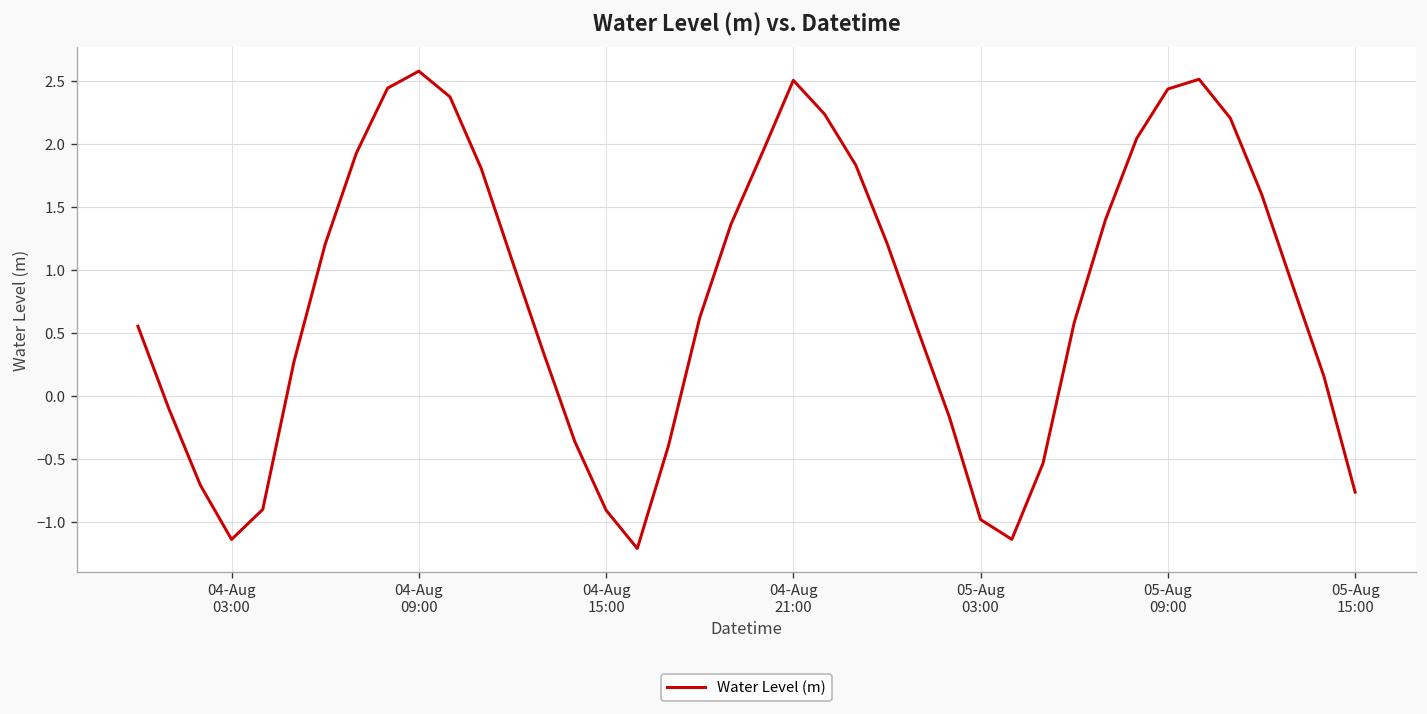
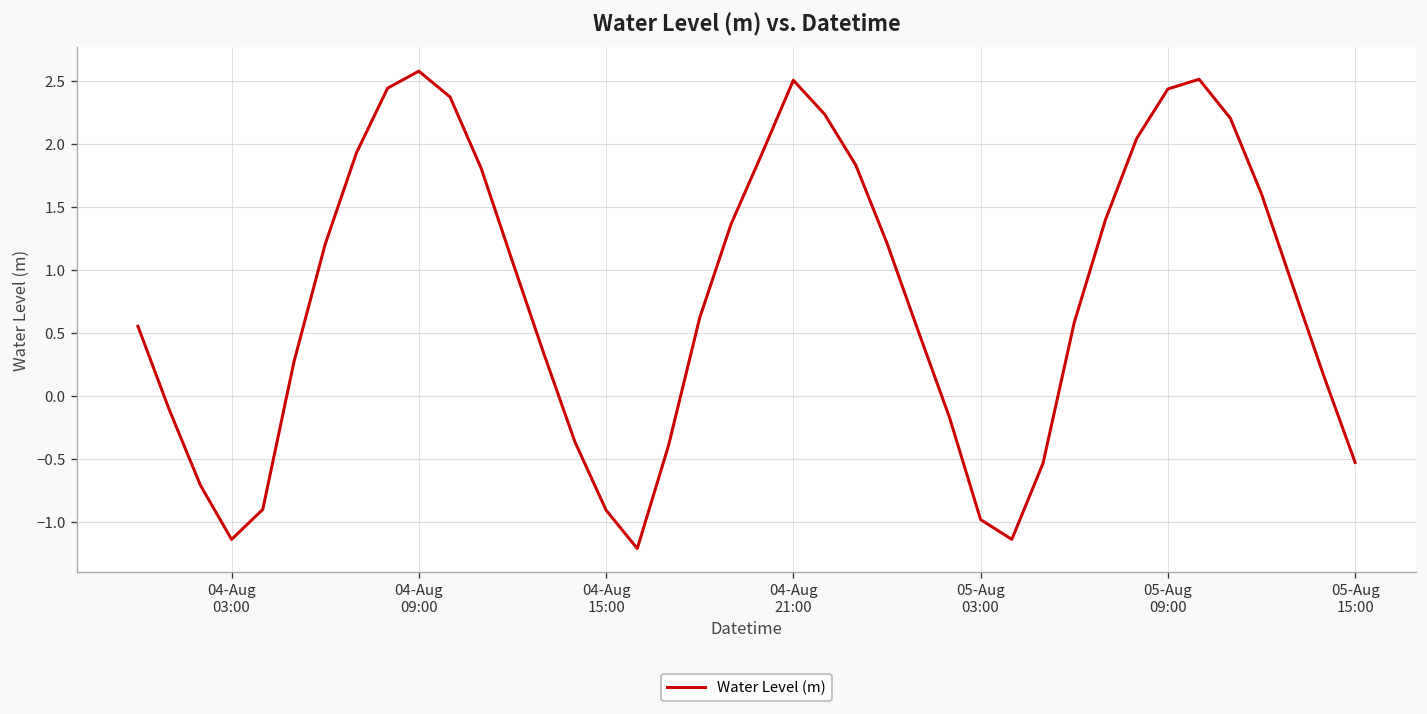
05-Aug 15:00: -0.76 -> -0.52
